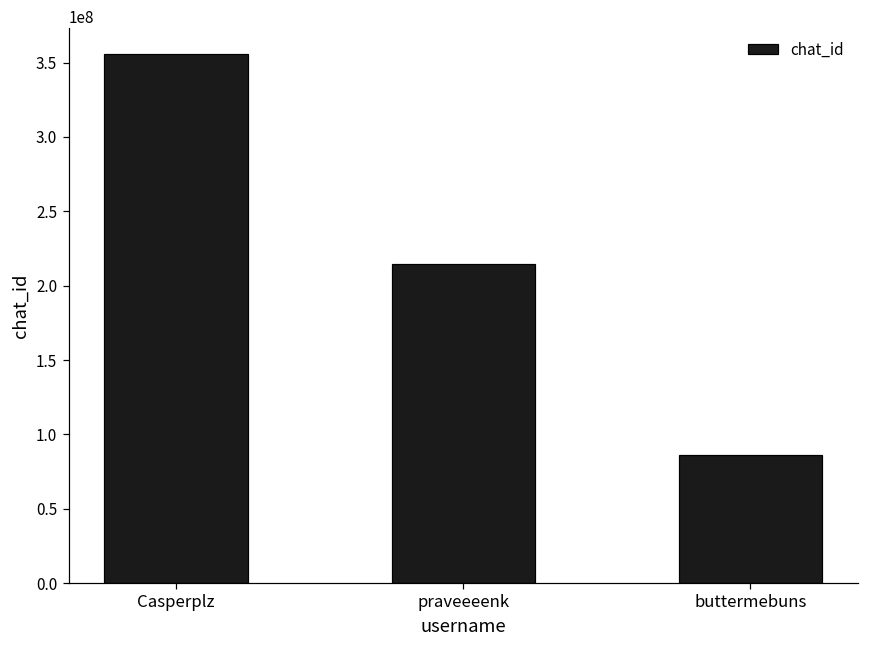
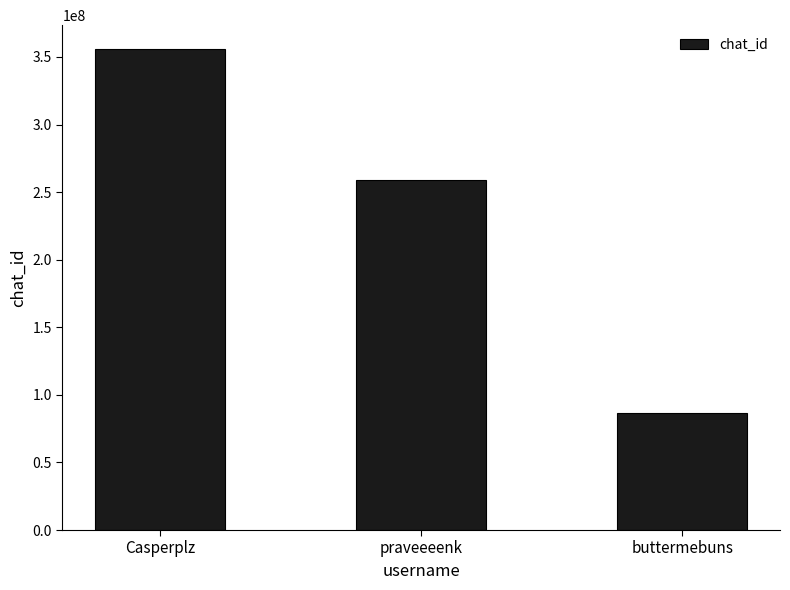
praveeeenk: 215000000 -> 259000000
